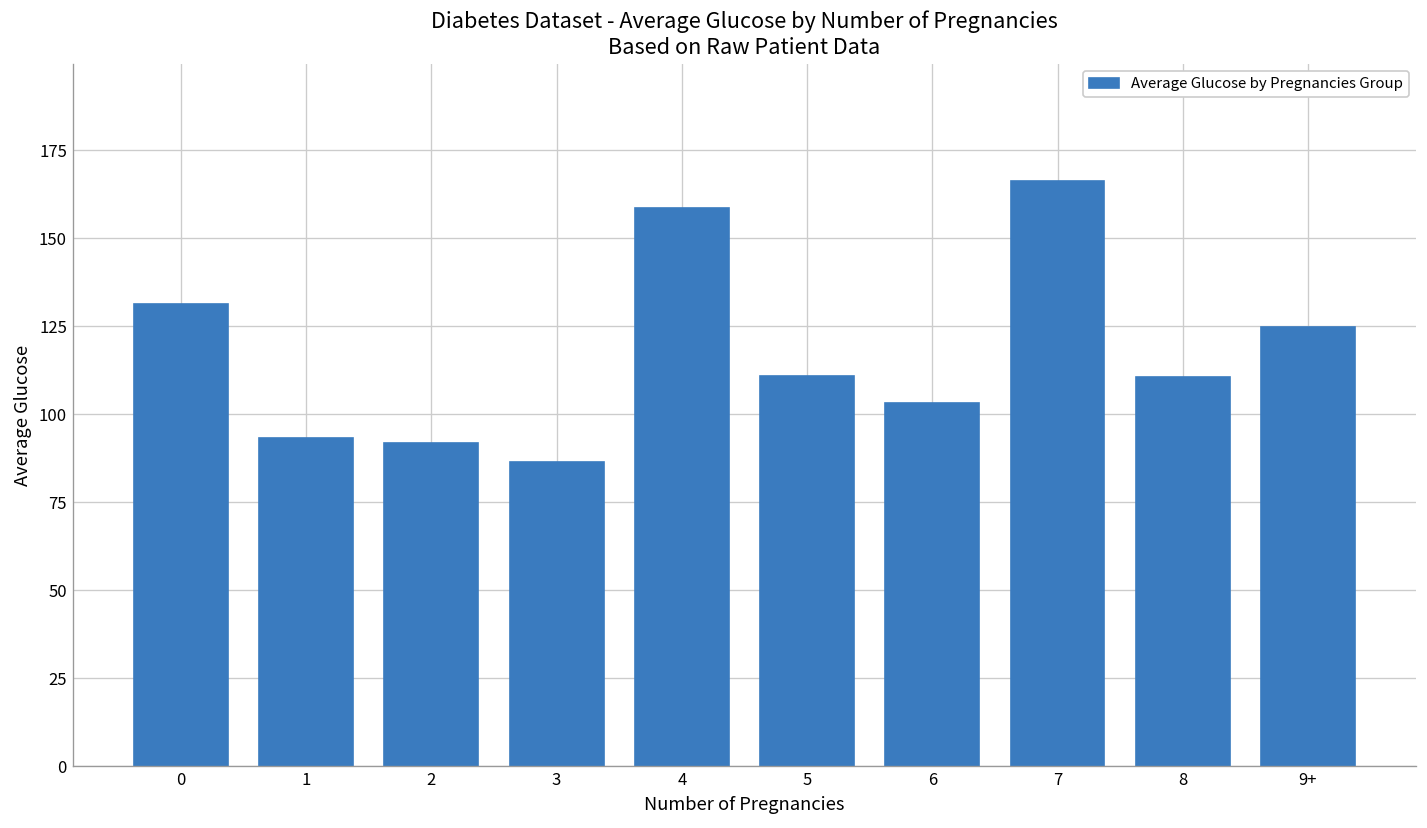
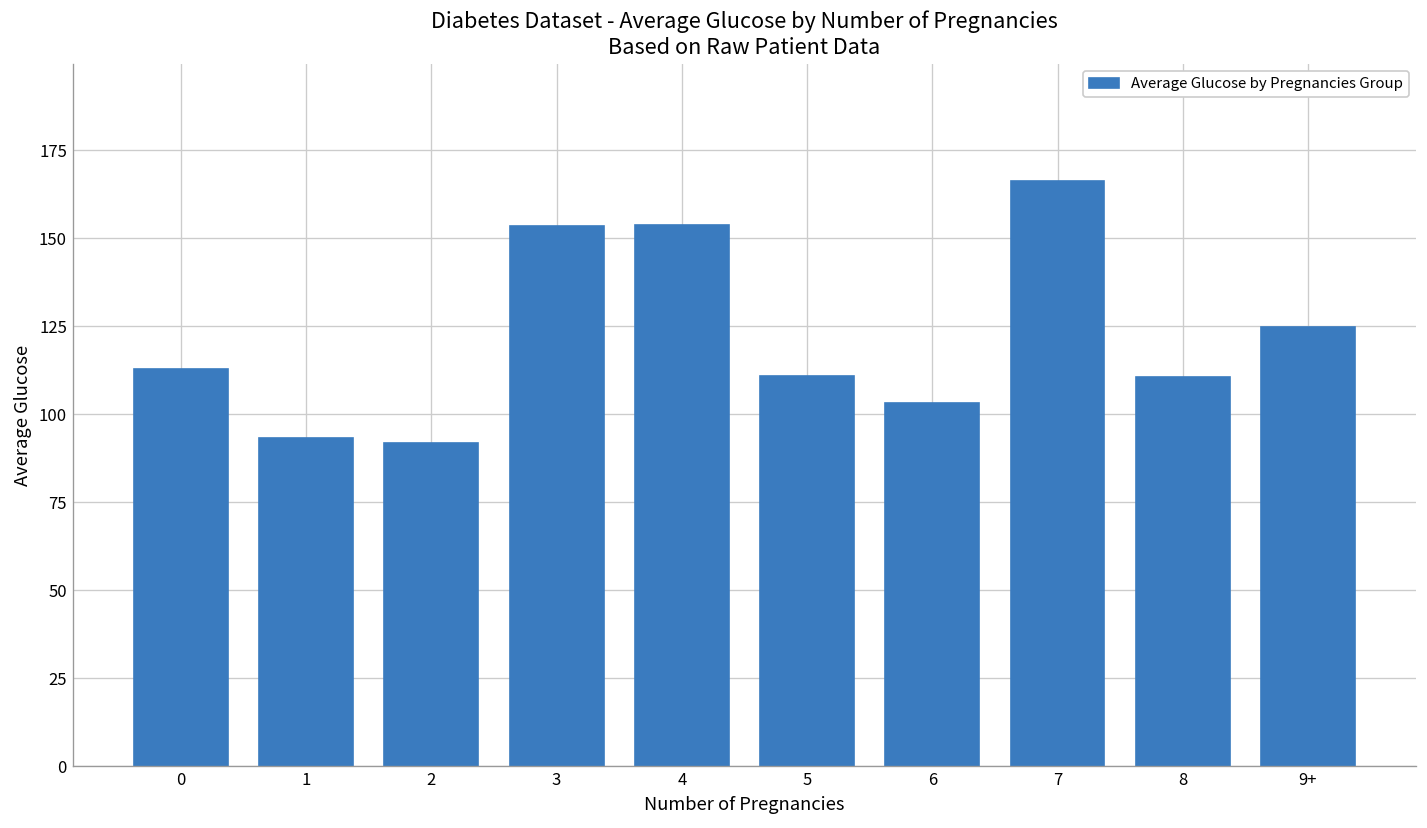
0: 131 -> 113
3: 87 -> 154
4: 159 -> 154
